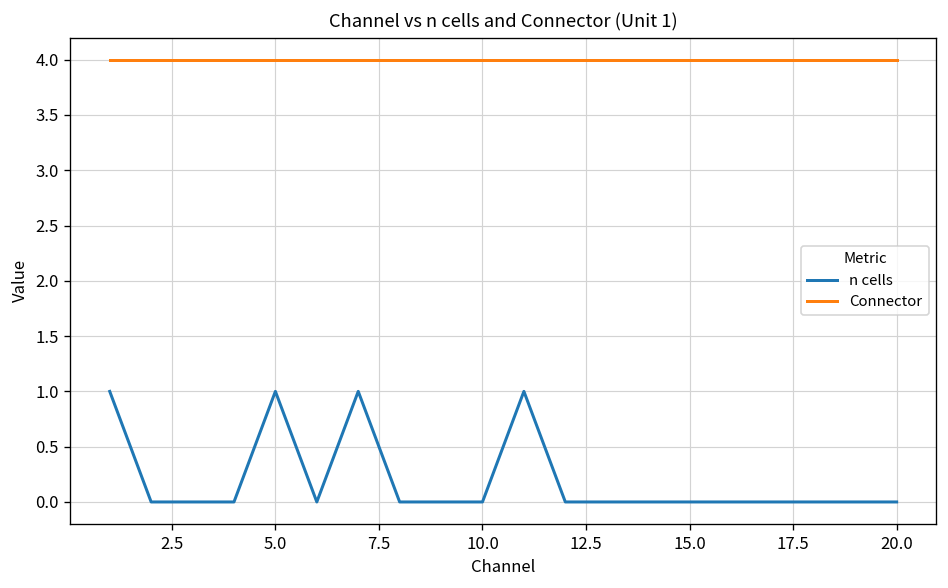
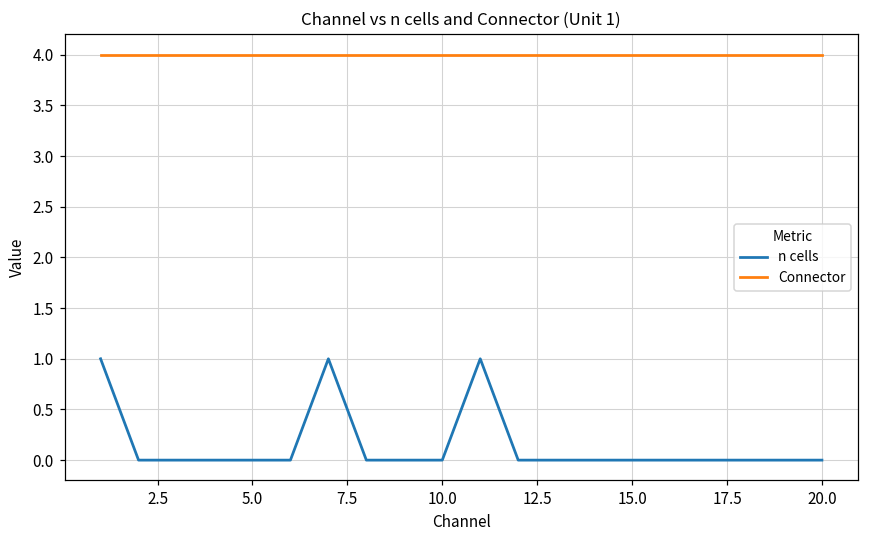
n cells, 5.0: 1 -> 0
